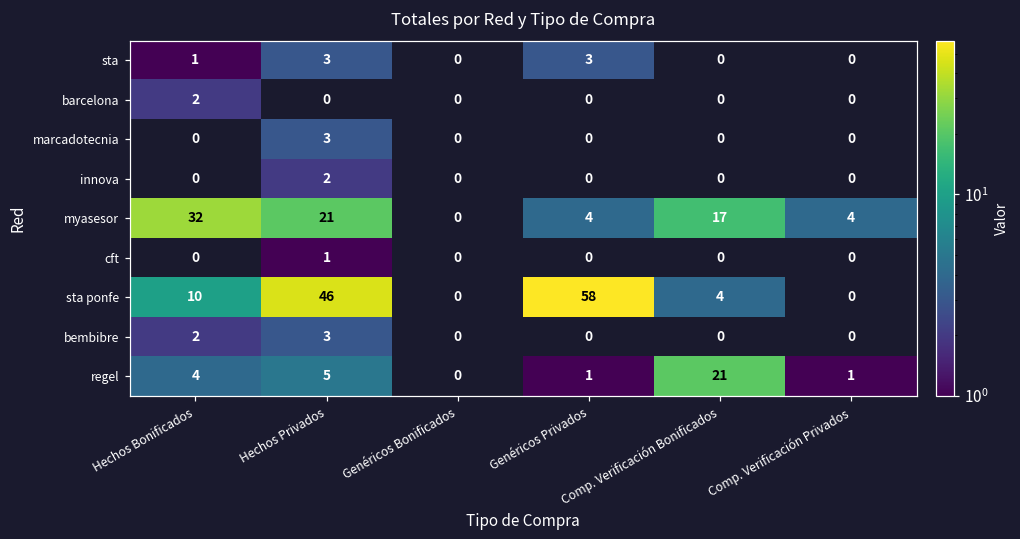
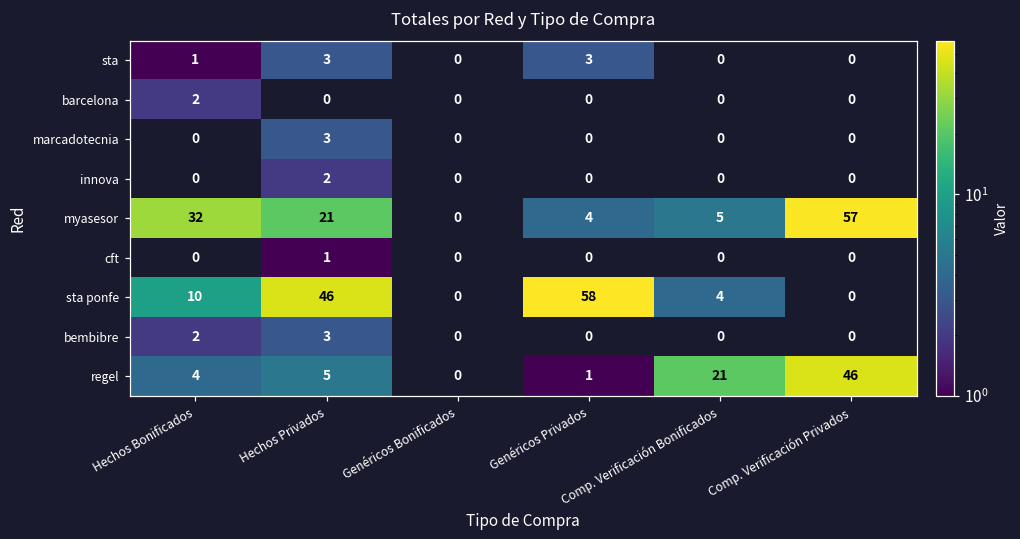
myasesor, Comp. Verificación Bonificados: 17 -> 5
myasesor, Comp. Verificación Privados: 4 -> 57
regel, Comp. Verificación Privados: 1 -> 46
